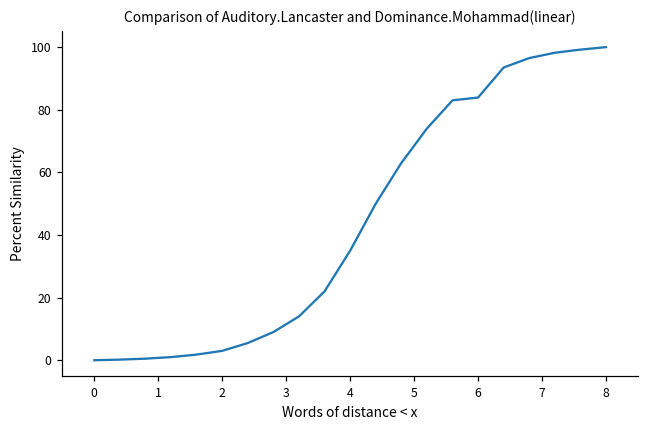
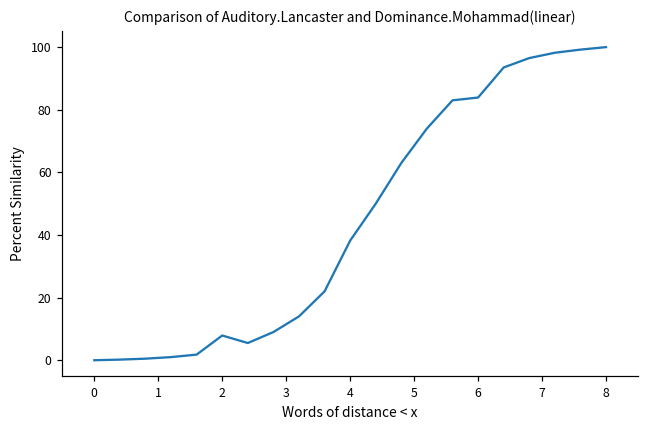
2: 3 -> 8
4: 35 -> 38
